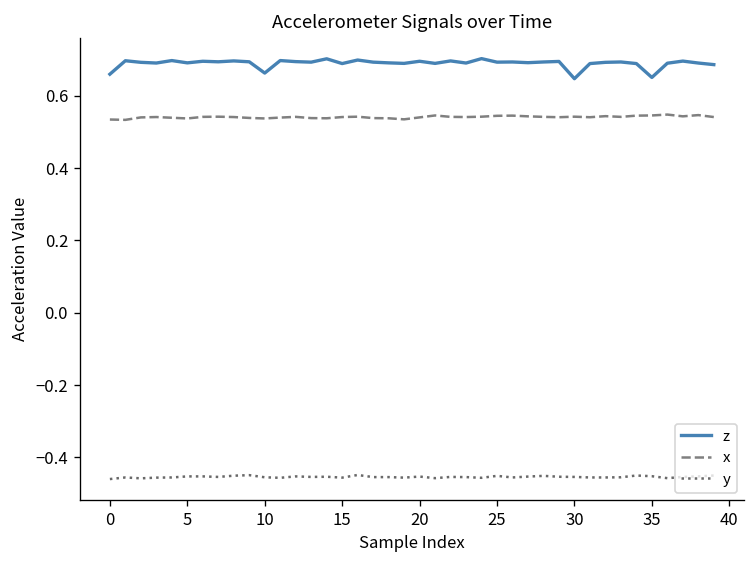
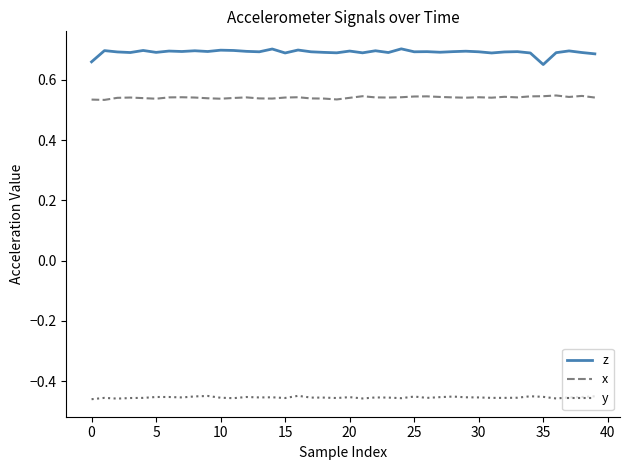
z, 10: 0.66 -> 0.70
z, 30: 0.65 -> 0.69
